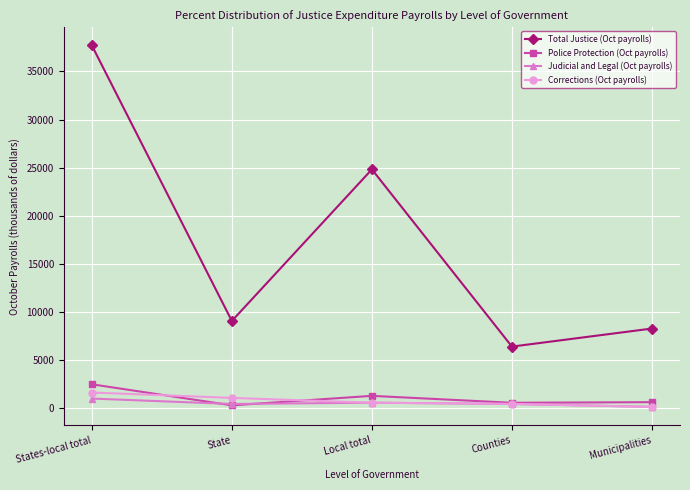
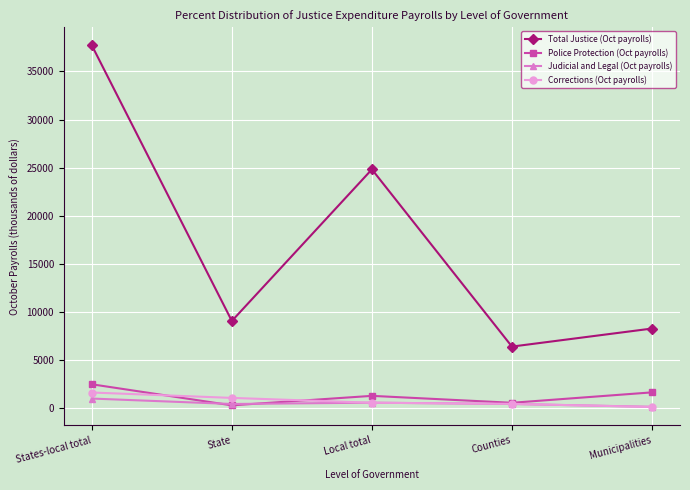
Police Protection (Oct payrolls), Municipalities: 1000 -> 2000
